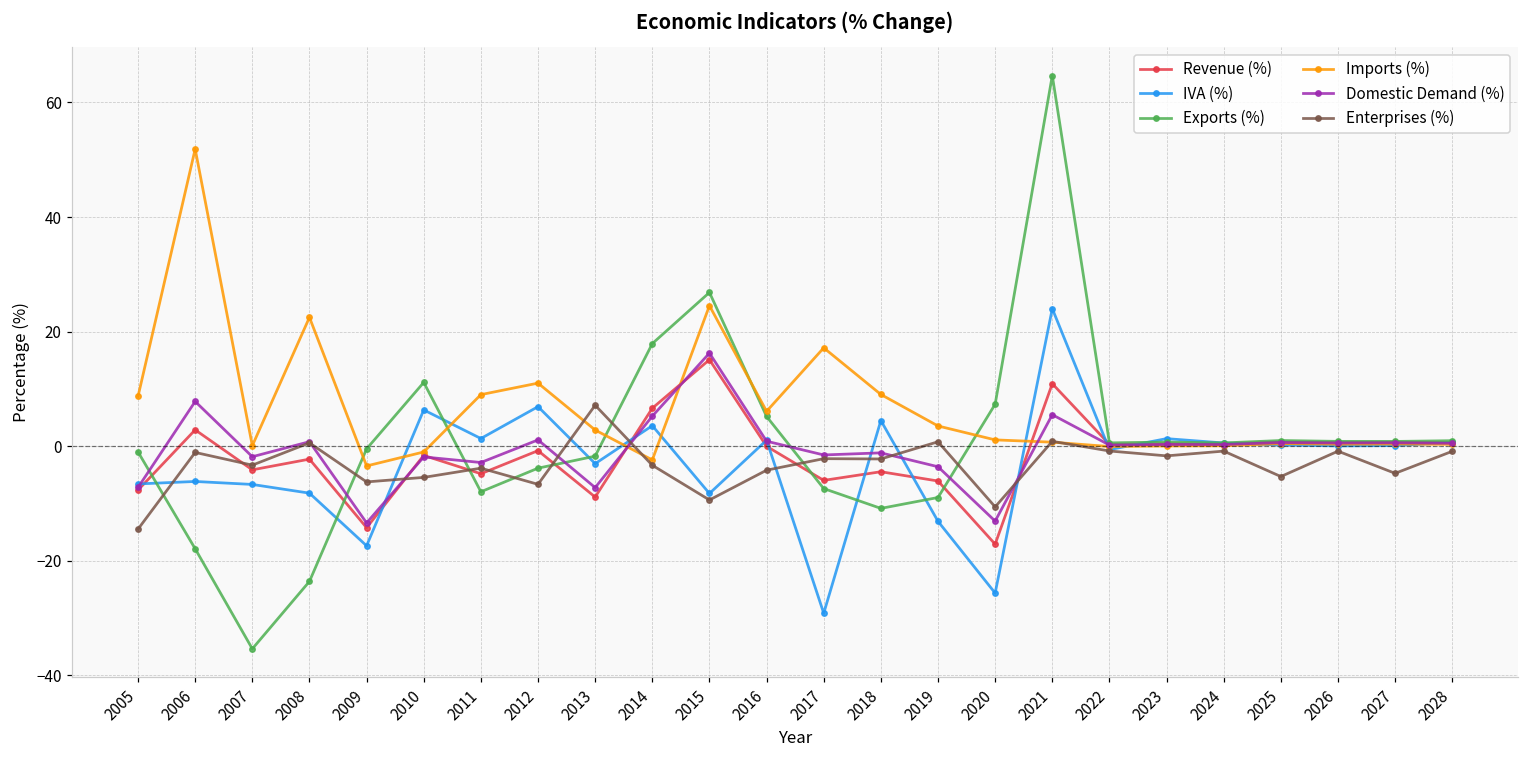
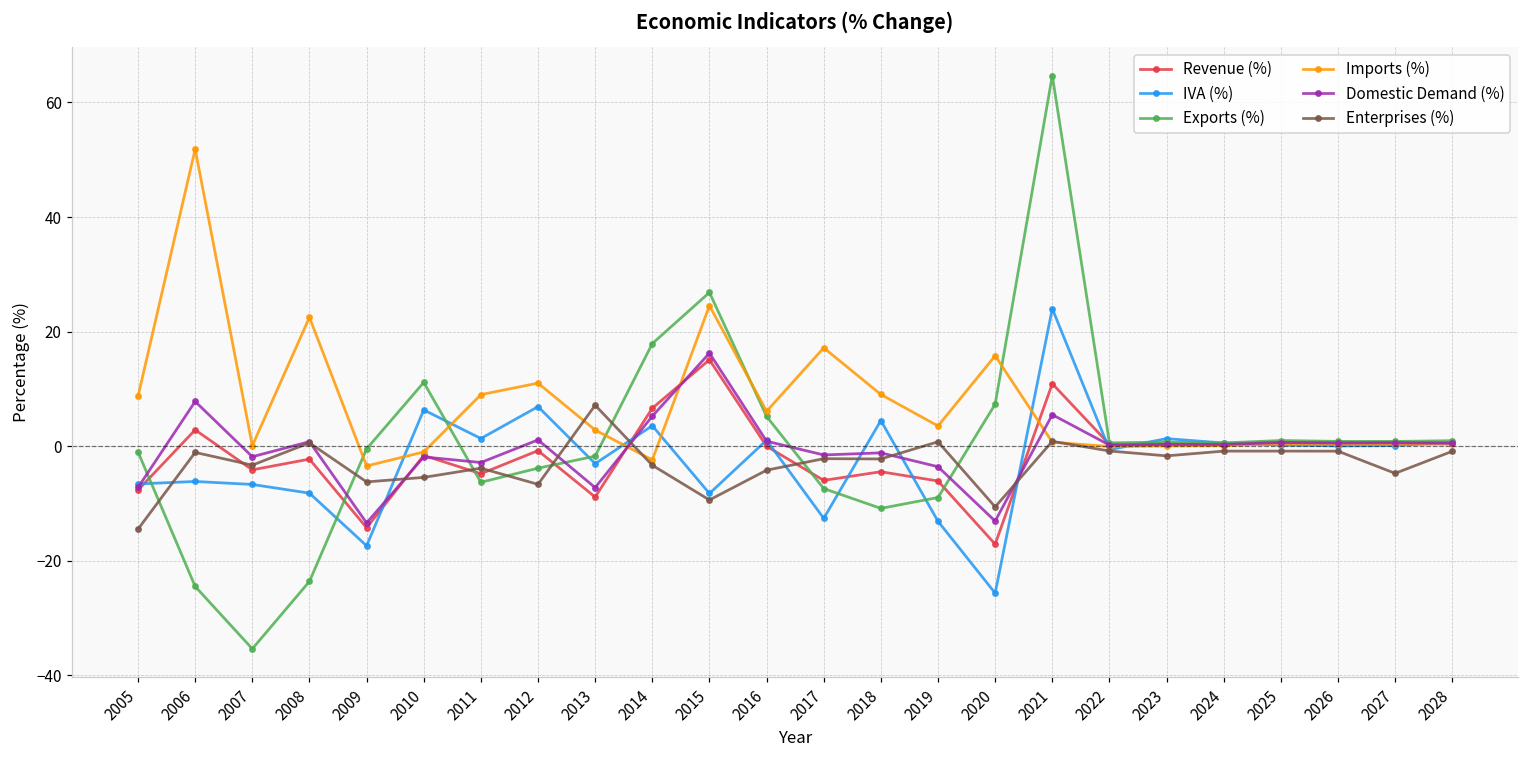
Exports (%), 2006: -18 -> -25
Exports (%), 2011: -8 -> -6
IVA (%), 2017: -29 -> -13
Imports (%), 2020: 1 -> 16
Enterprises (%), 2025: -5 -> -1
